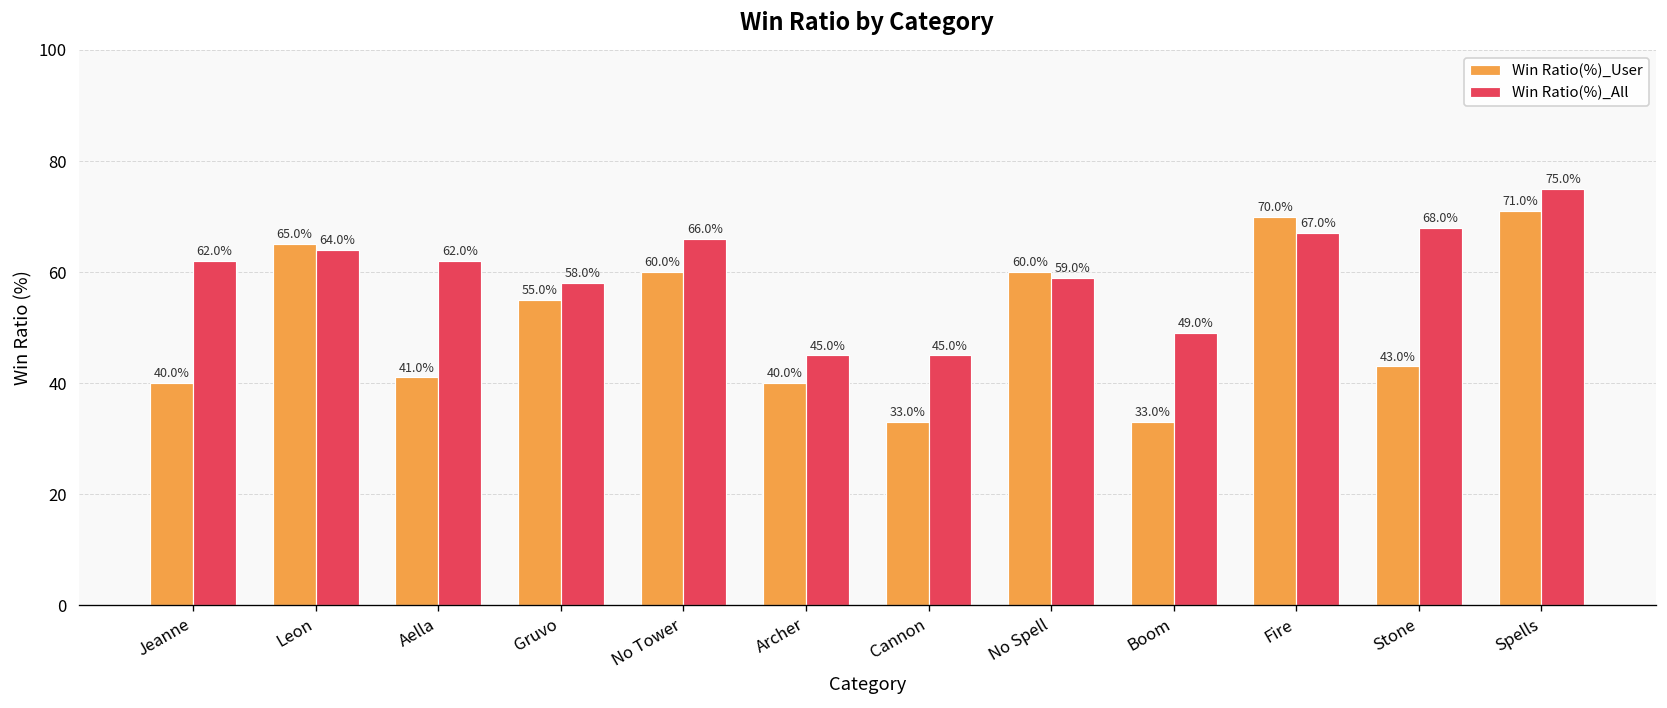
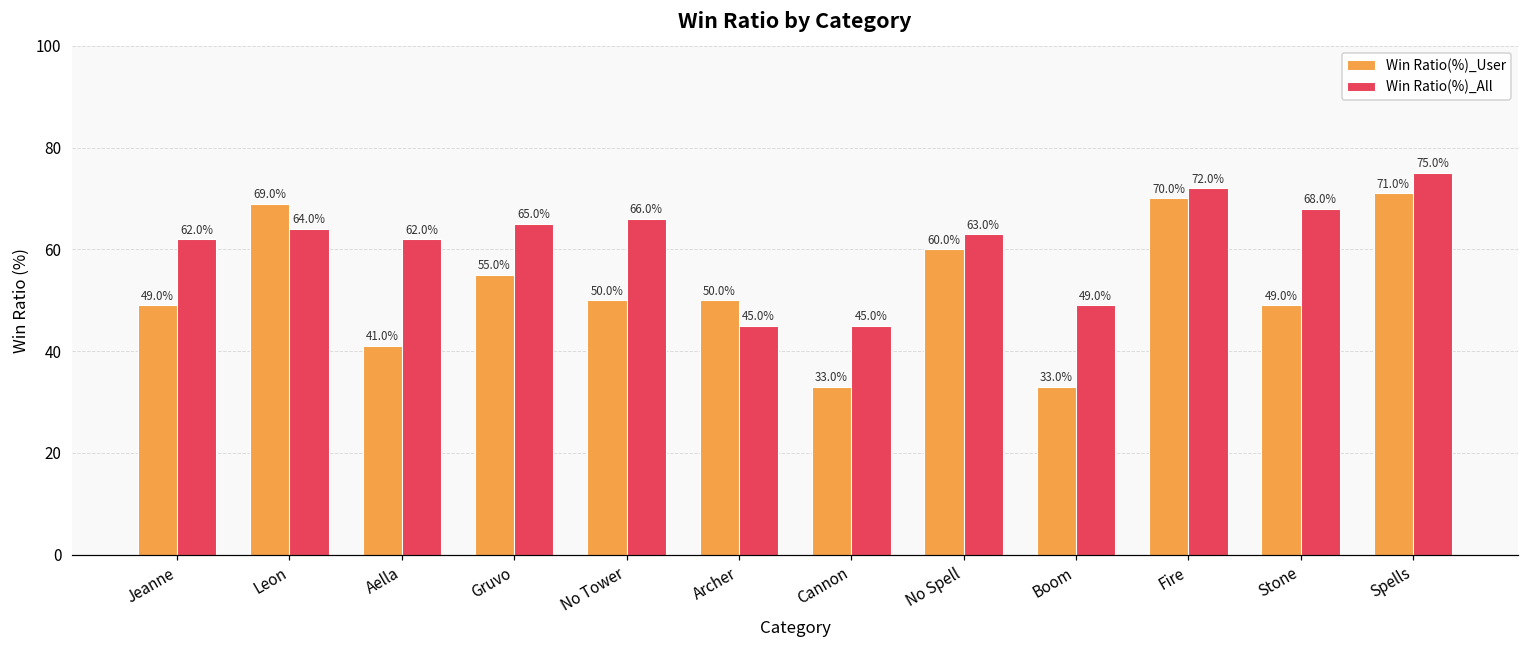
Win Ratio(%)_User, Jeanne: 40.0% -> 49.0%
Win Ratio(%)_User, Leon: 65.0% -> 69.0%
Win Ratio(%)_All, Gruvo: 58.0% -> 65.0%
Win Ratio(%)_User, No Tower: 60.0% -> 50.0%
Win Ratio(%)_User, Archer: 40.0% -> 50.0%
Win Ratio(%)_All, No Spell: 59.0% -> 63.0%
Win Ratio(%)_All, Fire: 67.0% -> 72.0%
Win Ratio(%)_User, Stone: 43.0% -> 49.0%
